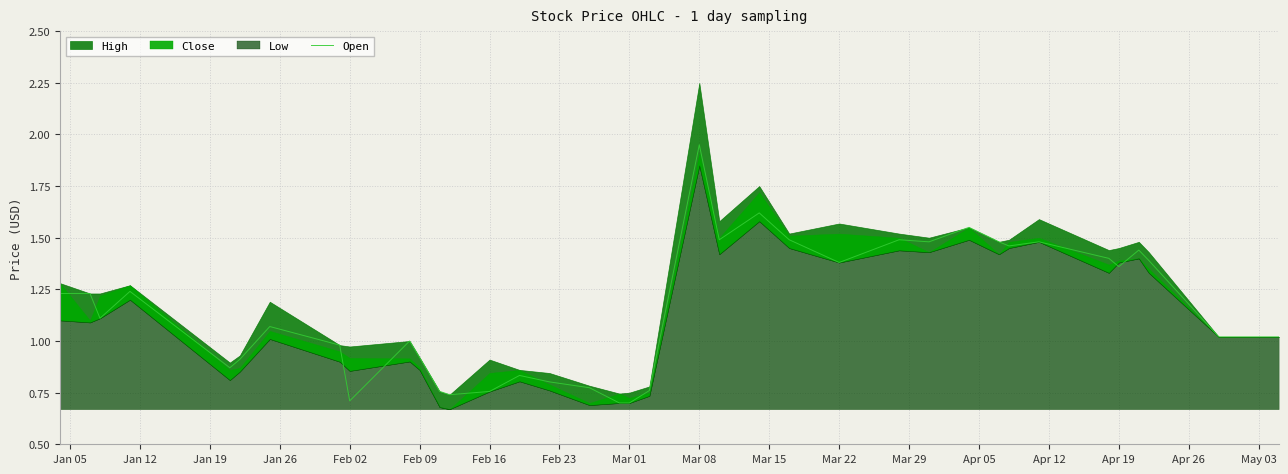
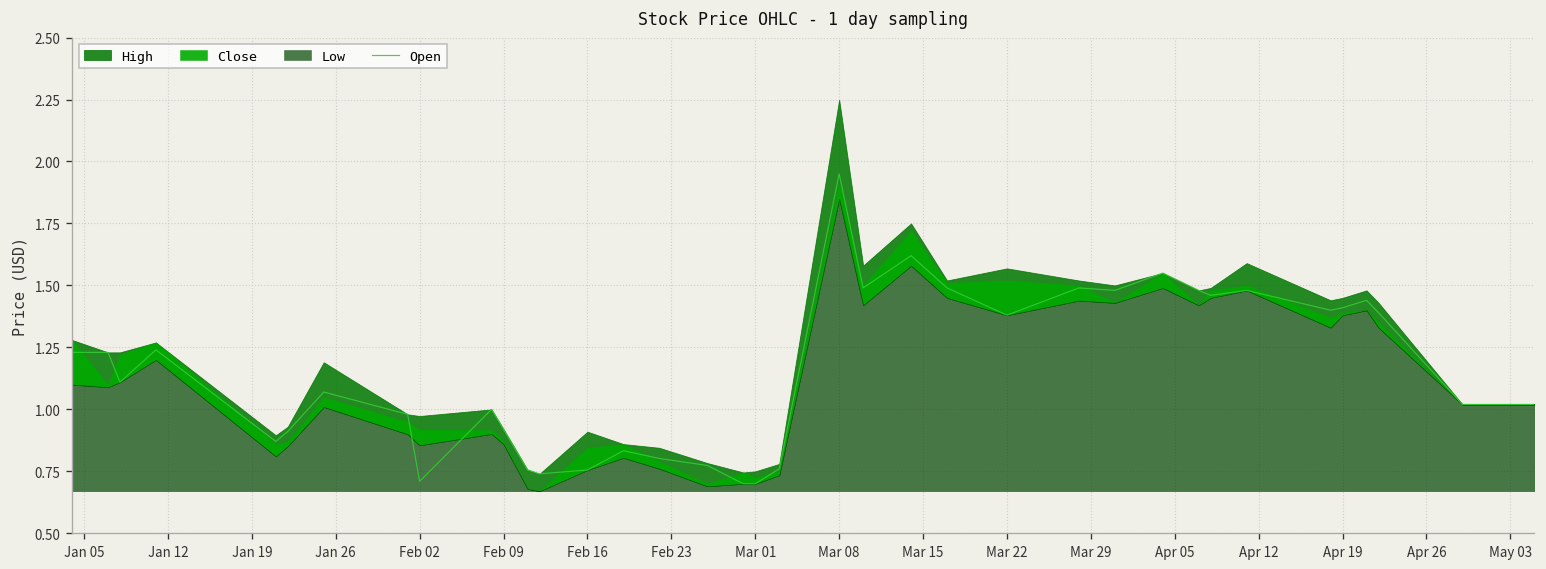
Open, Apr 19: 1.36 -> 1.41
